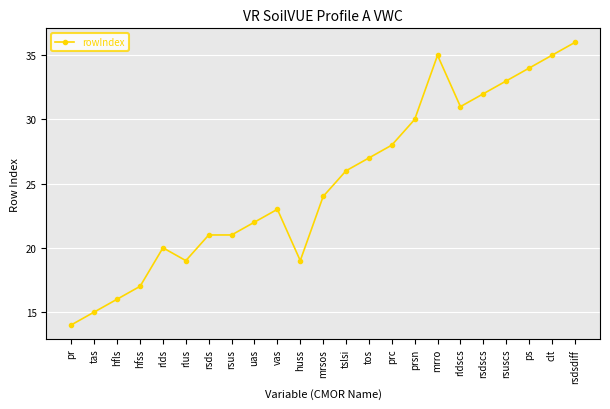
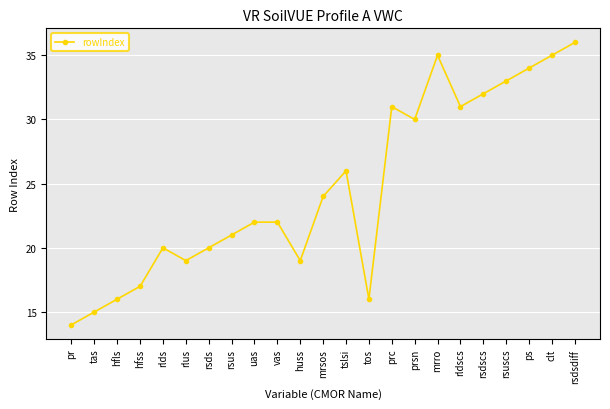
rsds: 21 -> 20
vas: 23 -> 22
tos: 27 -> 16
prc: 28 -> 31
